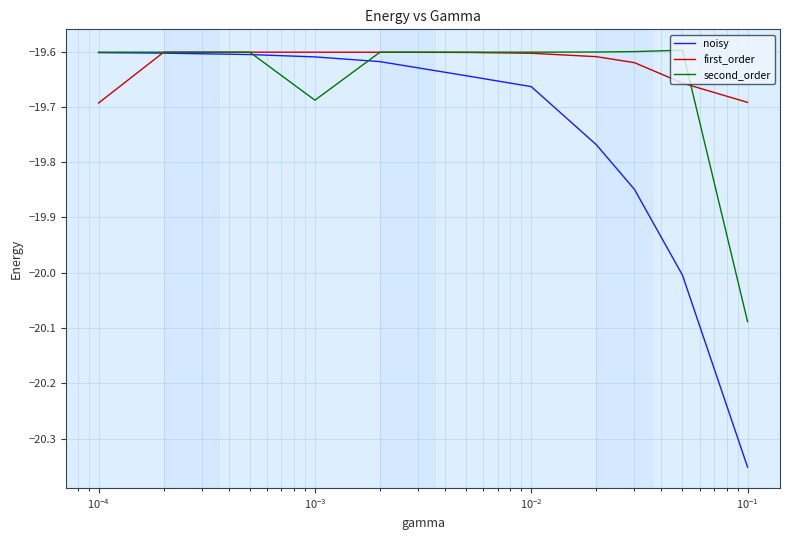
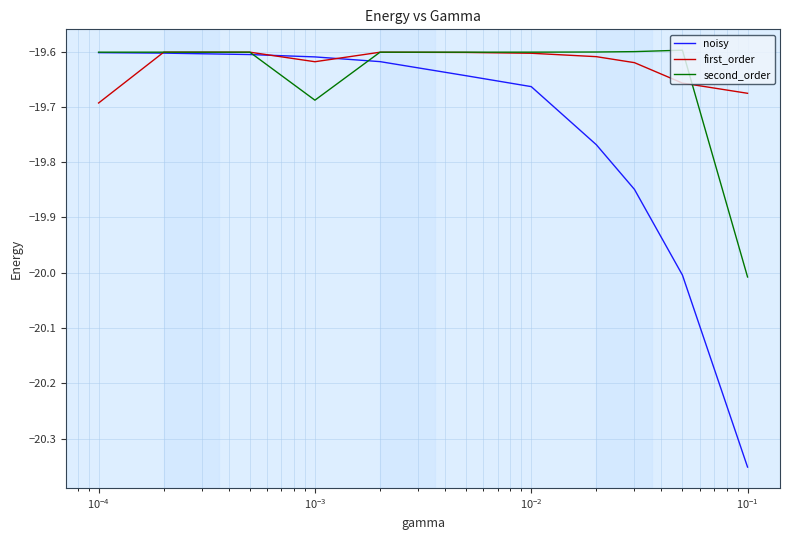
first_order, 10^-3: -19.60 -> -19.62
first_order, 10^-1: -19.69 -> -19.68
second_order, 10^-1: -20.09 -> -20.01
